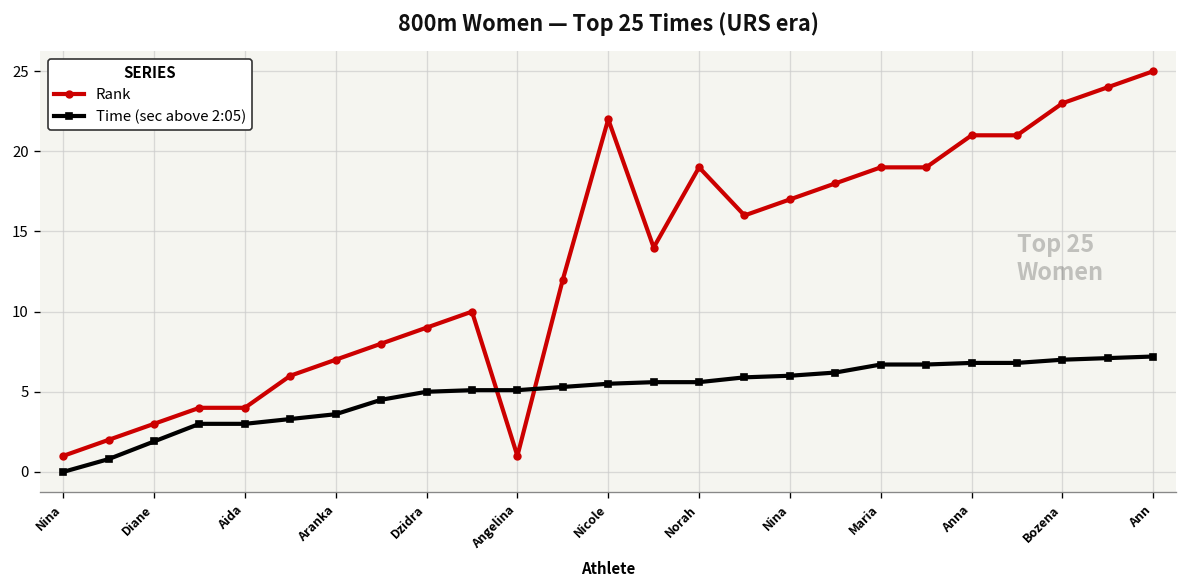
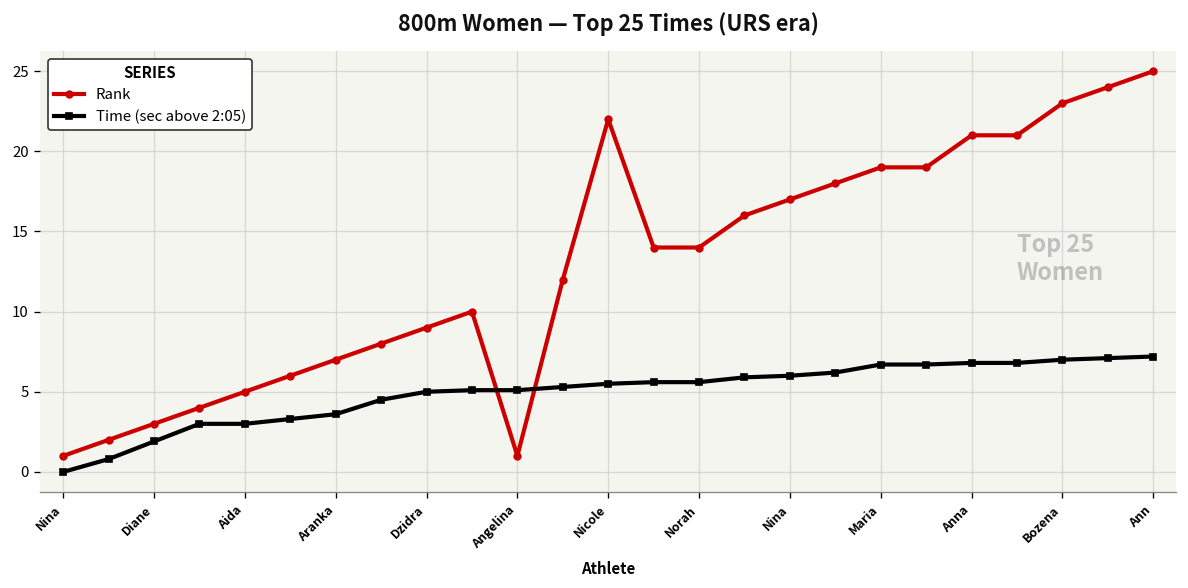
Rank, Aida: 4 -> 5
Rank, Norah: 19 -> 14
